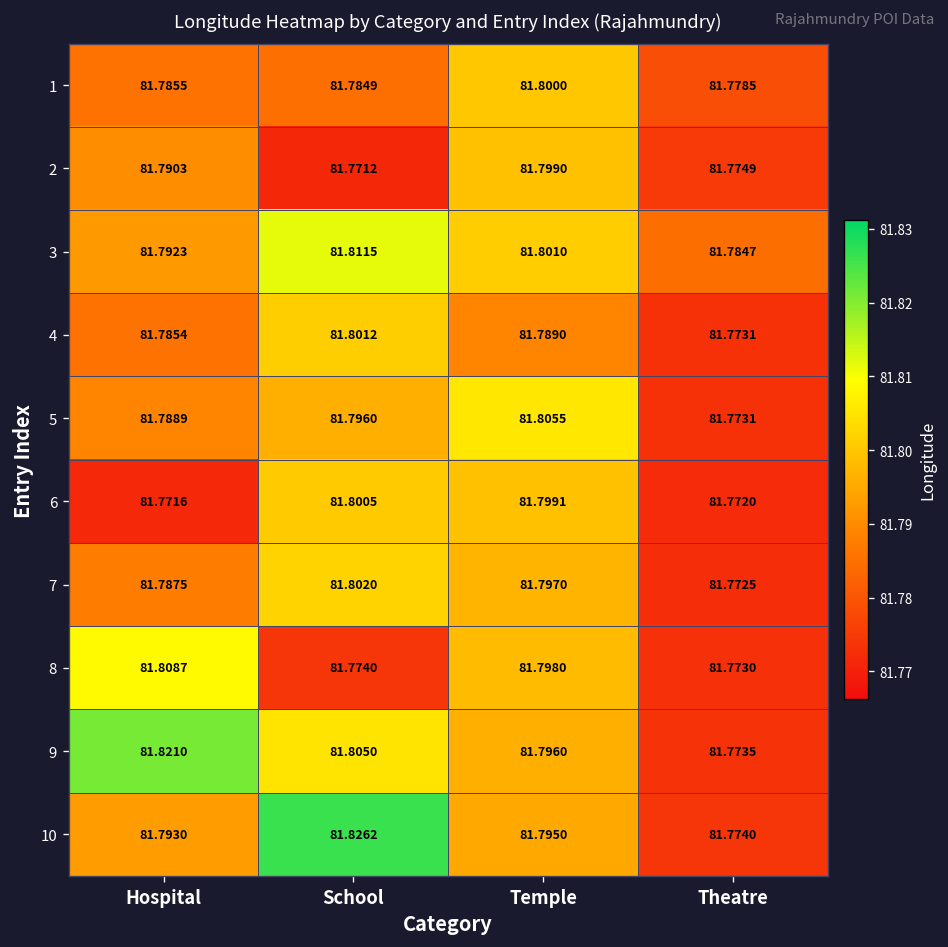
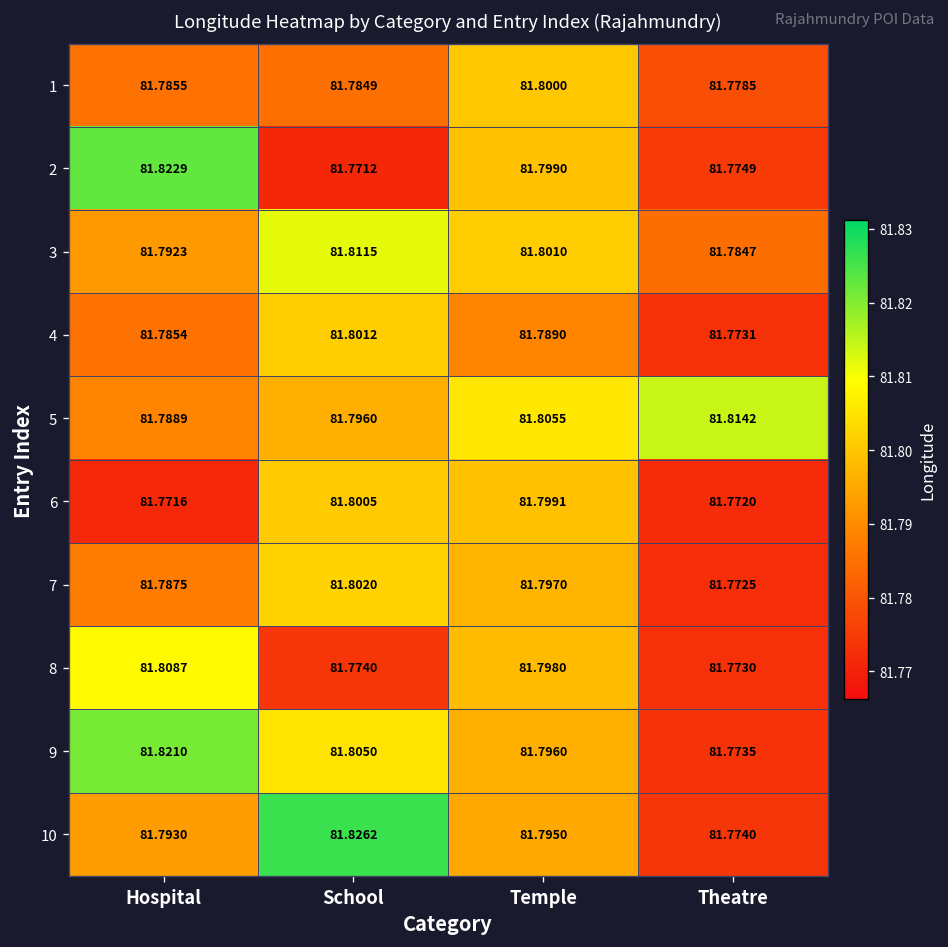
2, Hospital: 81.7903 -> 81.8229
5, Theatre: 81.7731 -> 81.8142
